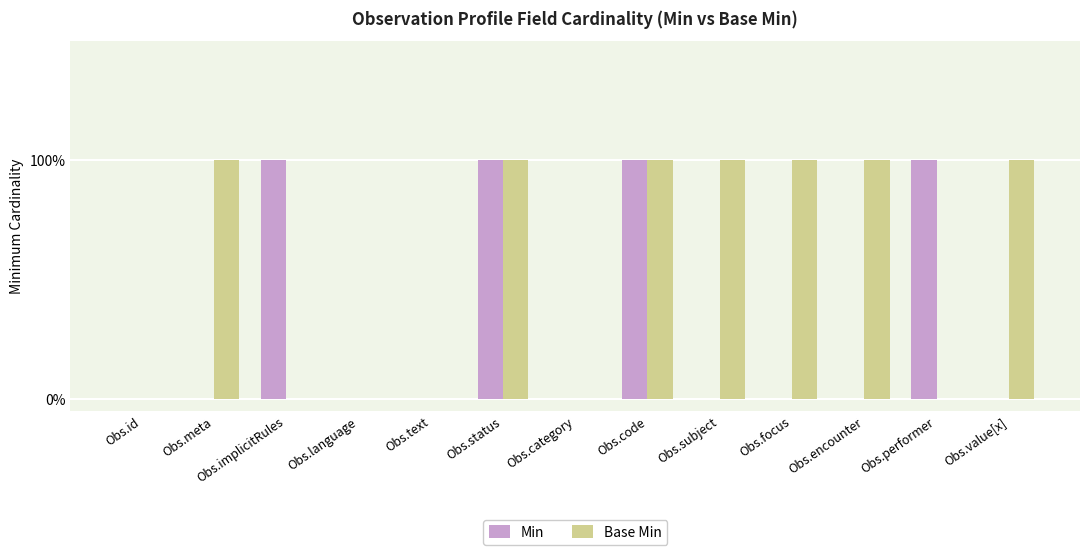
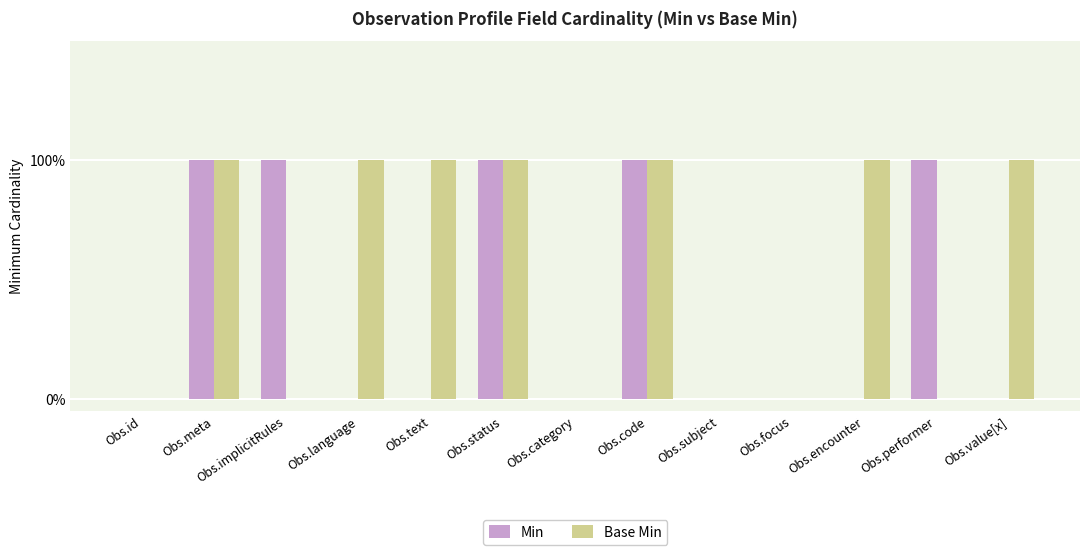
Min, Obs.meta: 0% -> 100%
Base Min, Obs.language: 0% -> 100%
Base Min, Obs.text: 0% -> 100%
Base Min, Obs.subject: 100% -> 0%
Base Min, Obs.focus: 100% -> 0%
